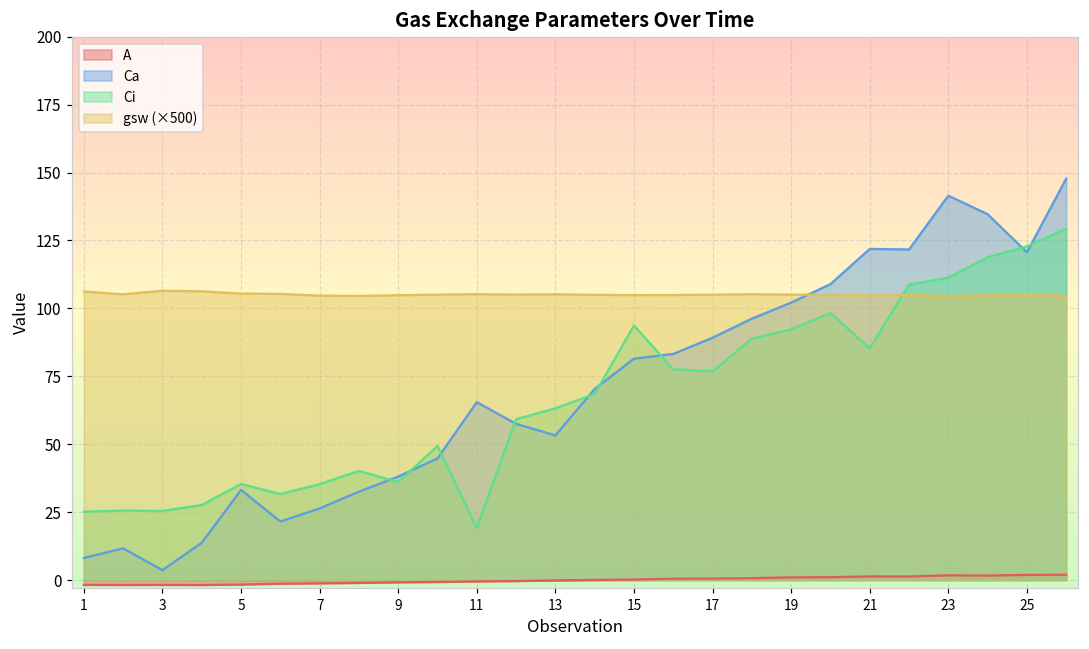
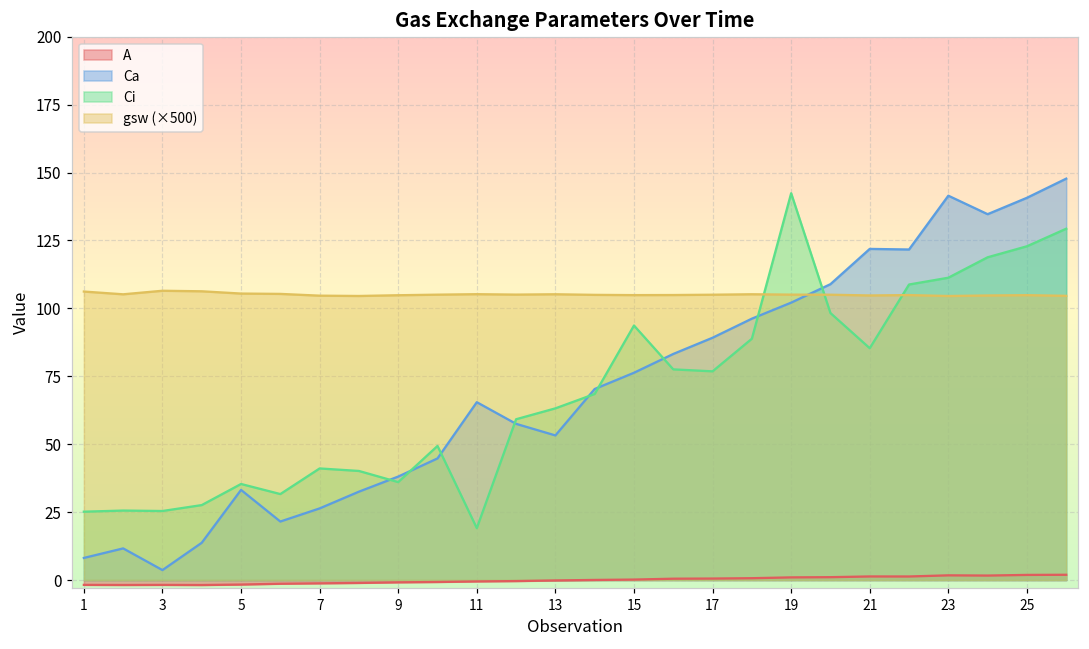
Ci, 7: 35 -> 41
Ca, 15: 81 -> 76
Ci, 19: 92 -> 142
Ca, 25: 121 -> 141
